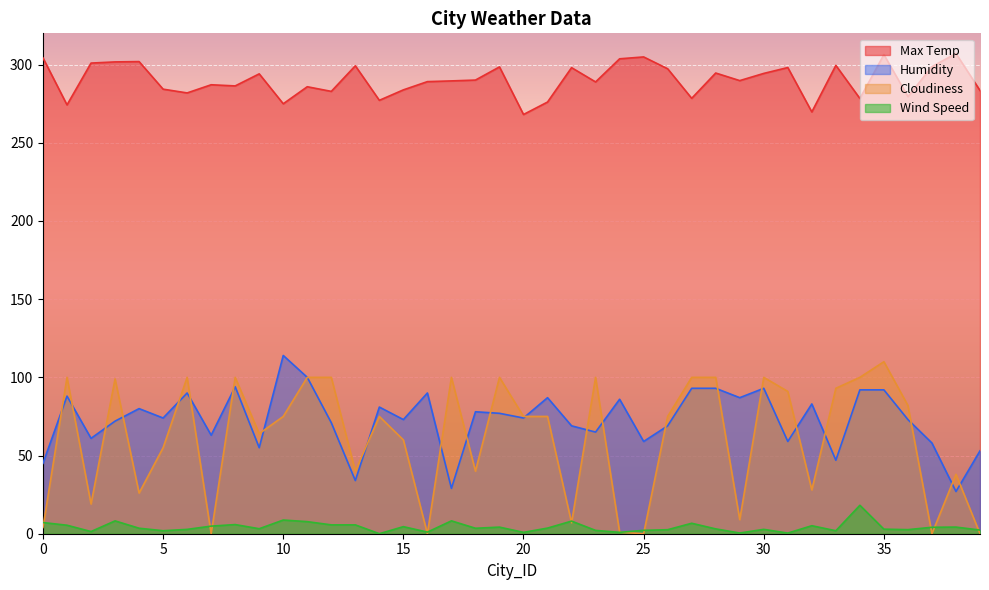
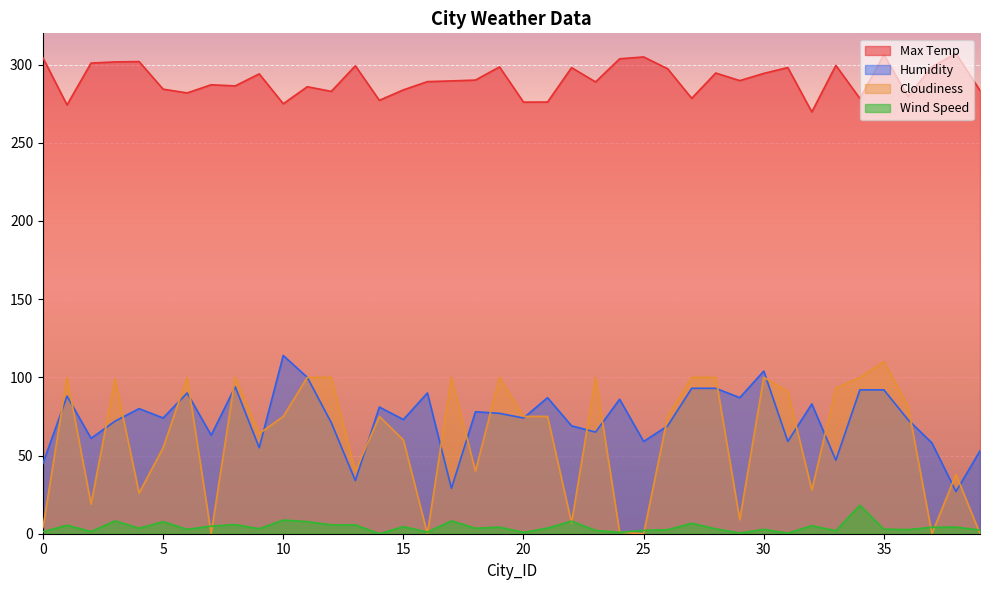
Wind Speed, 0: 7 -> 1
Wind Speed, 5: 2 -> 8
Max Temp, 20: 268 -> 276
Humidity, 30: 93 -> 104
